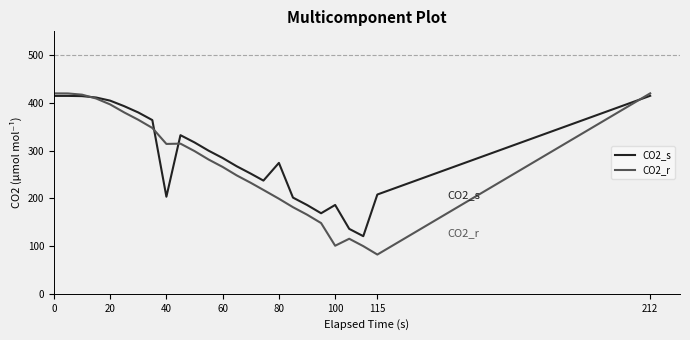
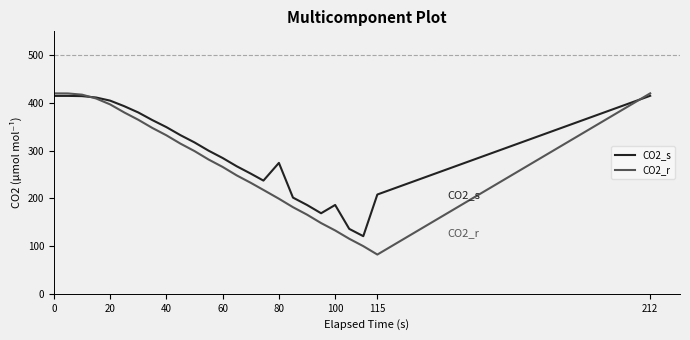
CO2_s, 40: 200 -> 350
CO2_r, 40: 310 -> 330
CO2_r, 100: 100 -> 130
